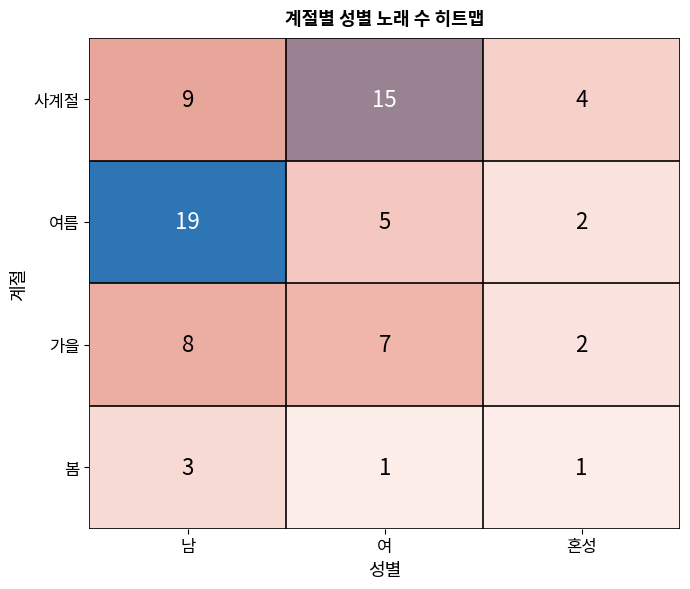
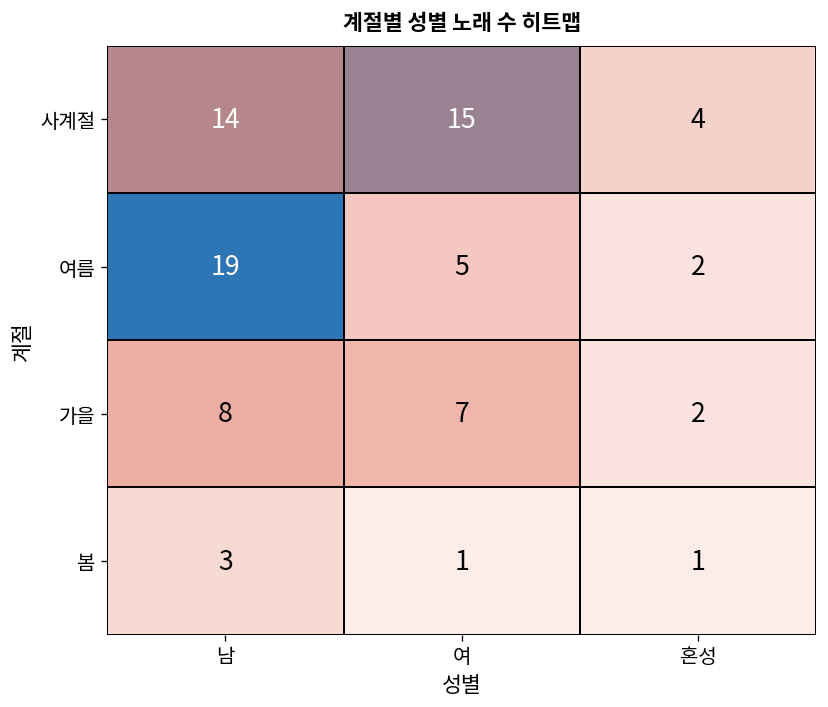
사계절, 남: 9 -> 14
